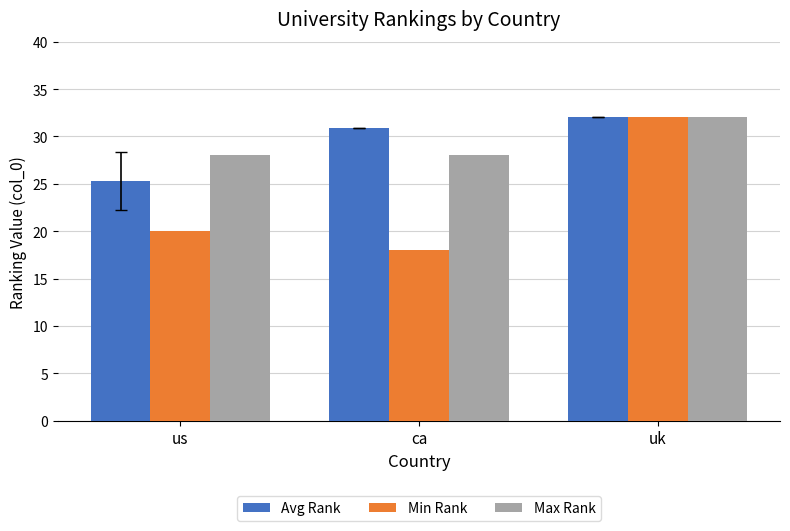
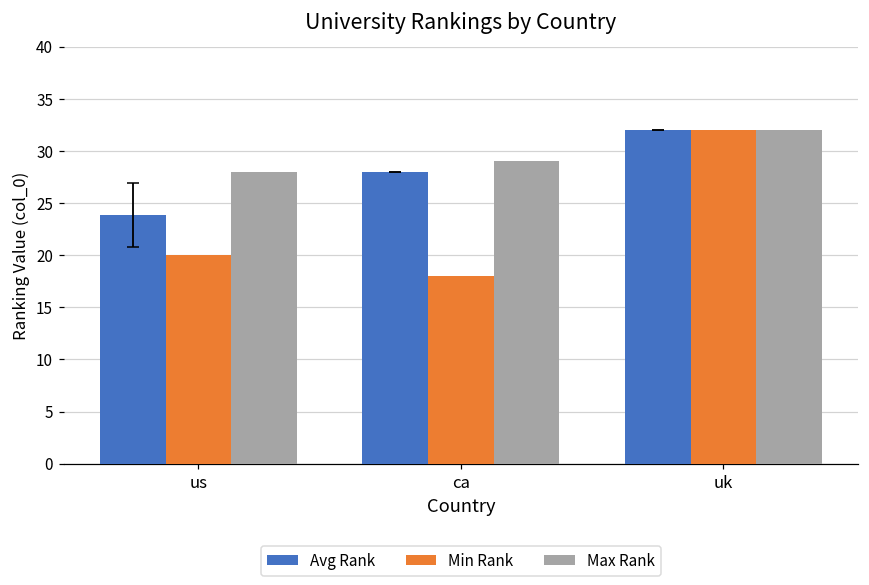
Avg Rank, us: 25 -> 24
Avg Rank, ca: 31 -> 28
Max Rank, ca: 28 -> 29
